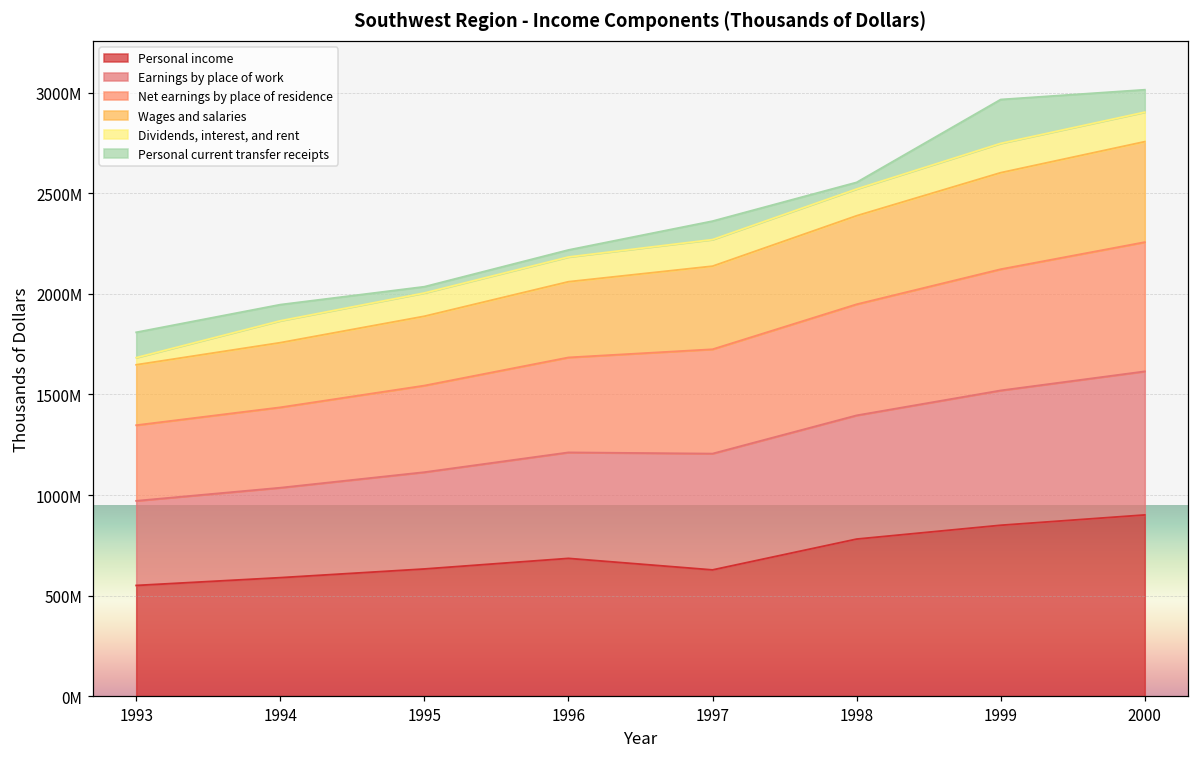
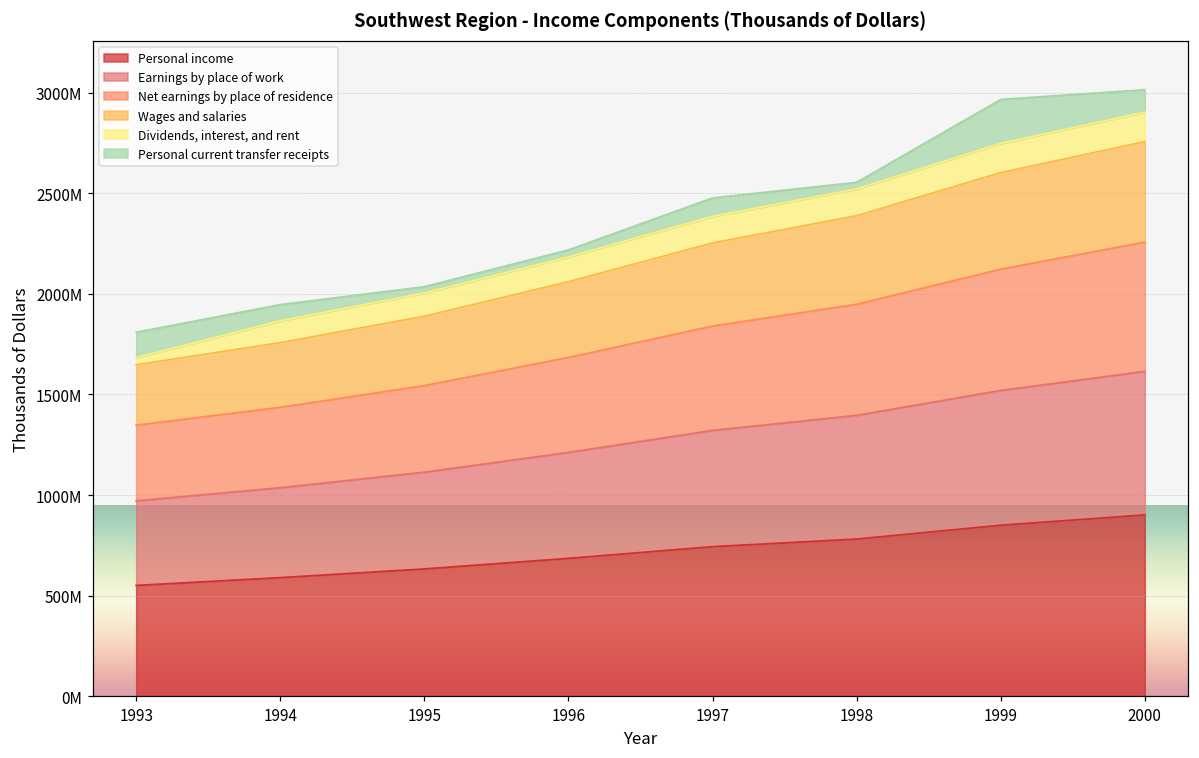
Personal income, 1997: 630000000 -> 740000000
